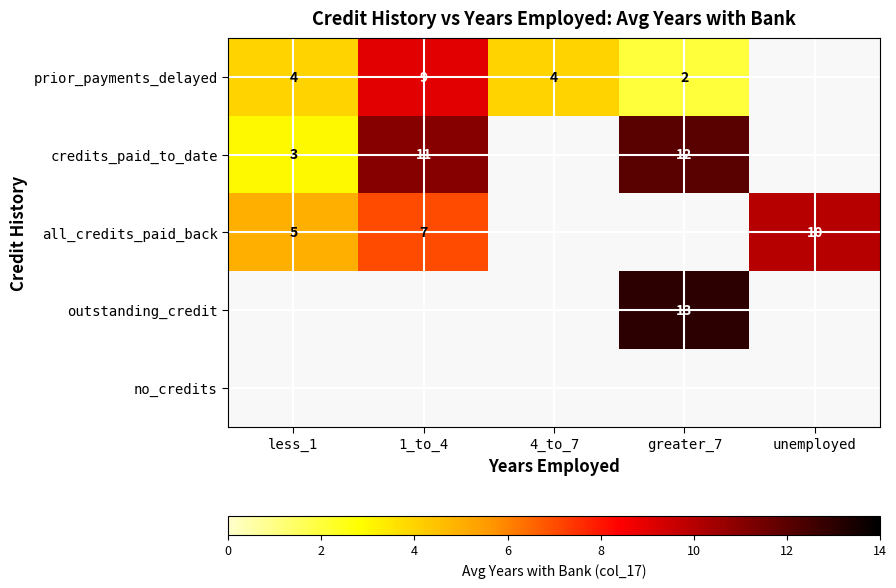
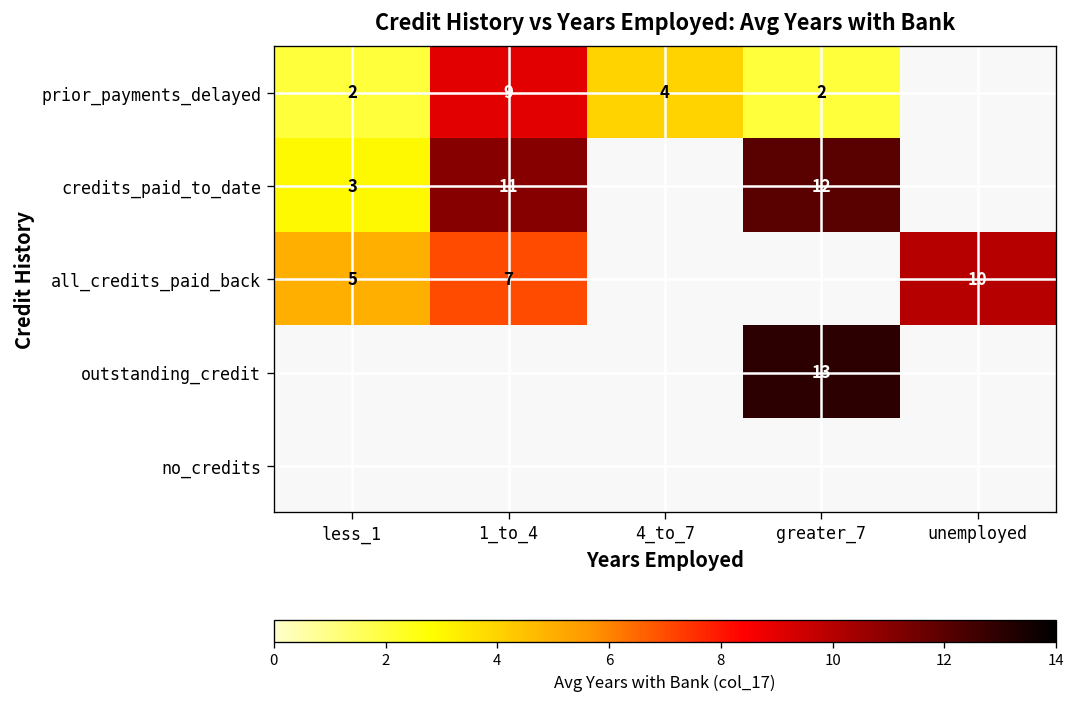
prior_payments_delayed, less_1: 4 -> 2
